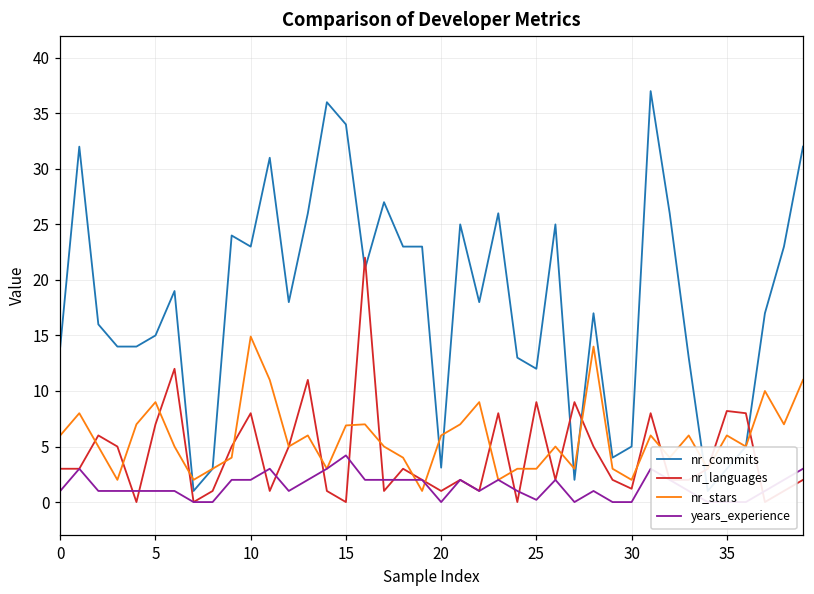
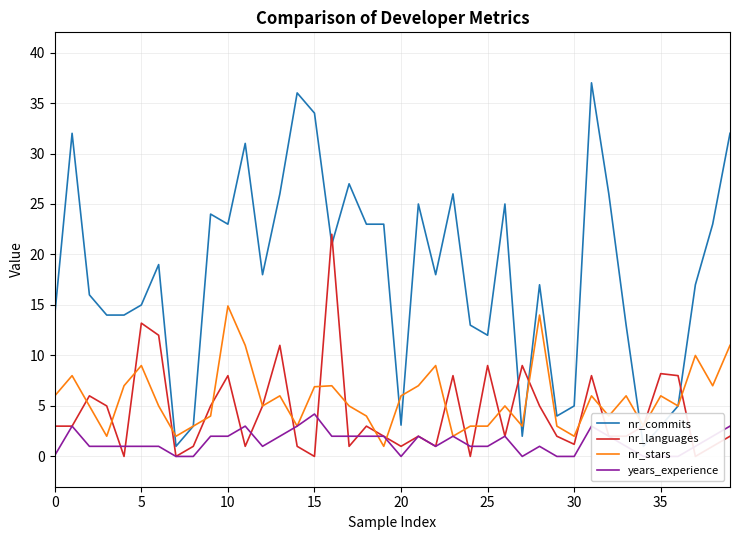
years_experience, 0: 1.0 -> 0.1
nr_languages, 5: 7.0 -> 13.2
years_experience, 25: 0.2 -> 1.0
